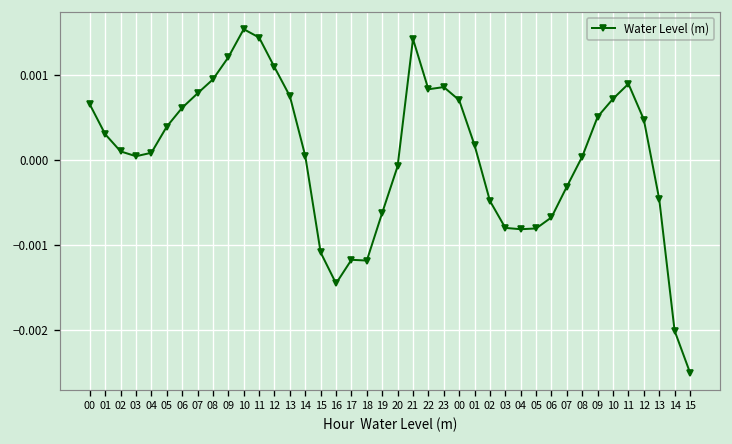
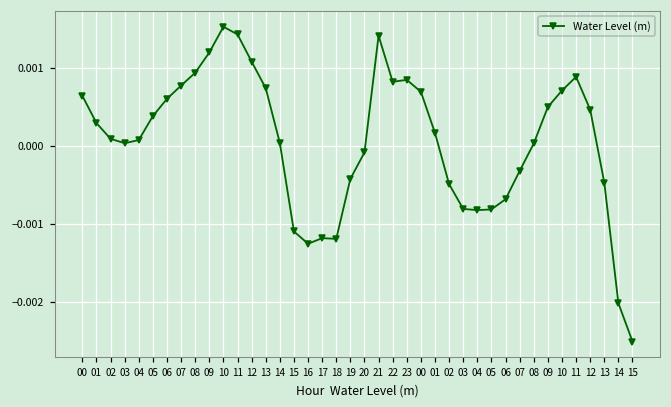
16: -0.0015 -> -0.0012
19: -0.0006 -> -0.0004
